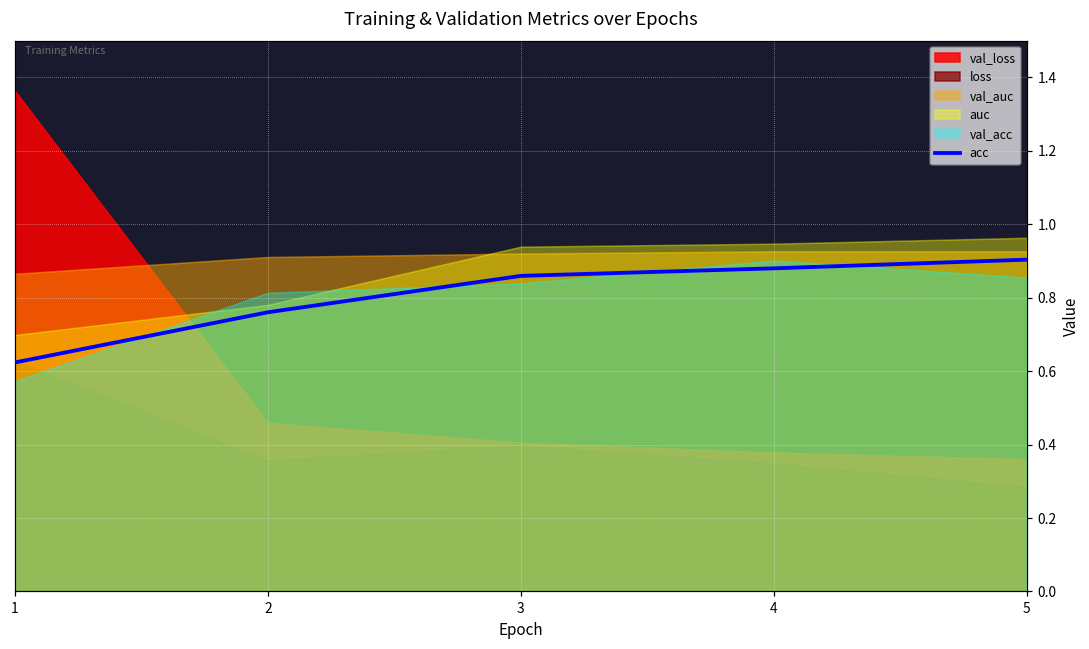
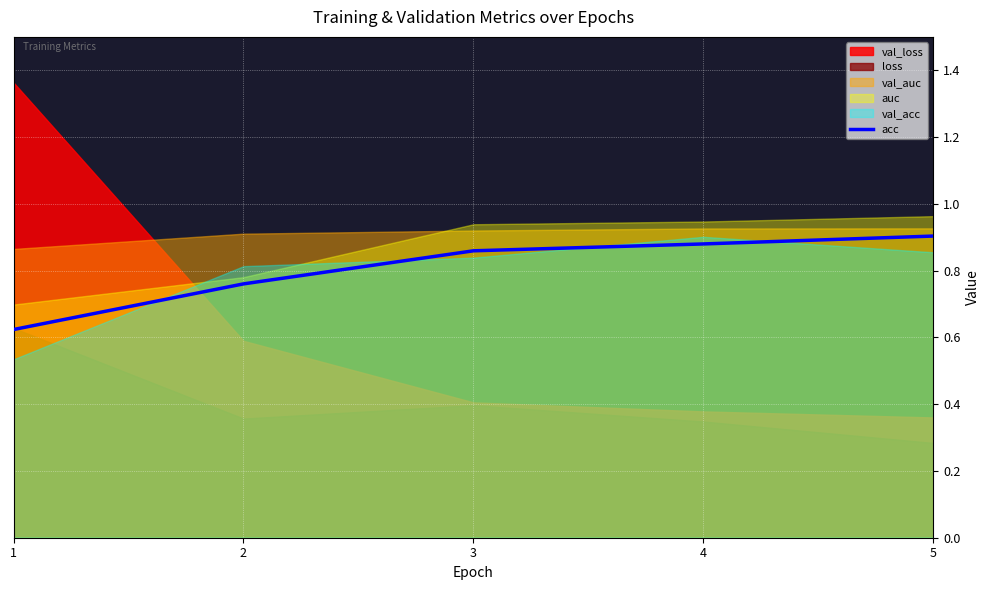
val_acc, 1: 0.57 -> 0.53
val_loss, 2: 0.46 -> 0.59
